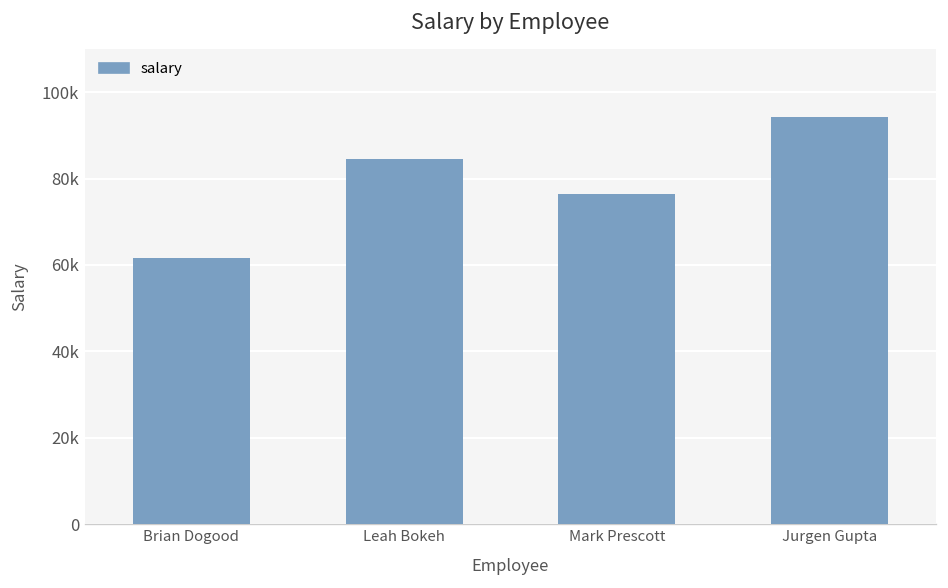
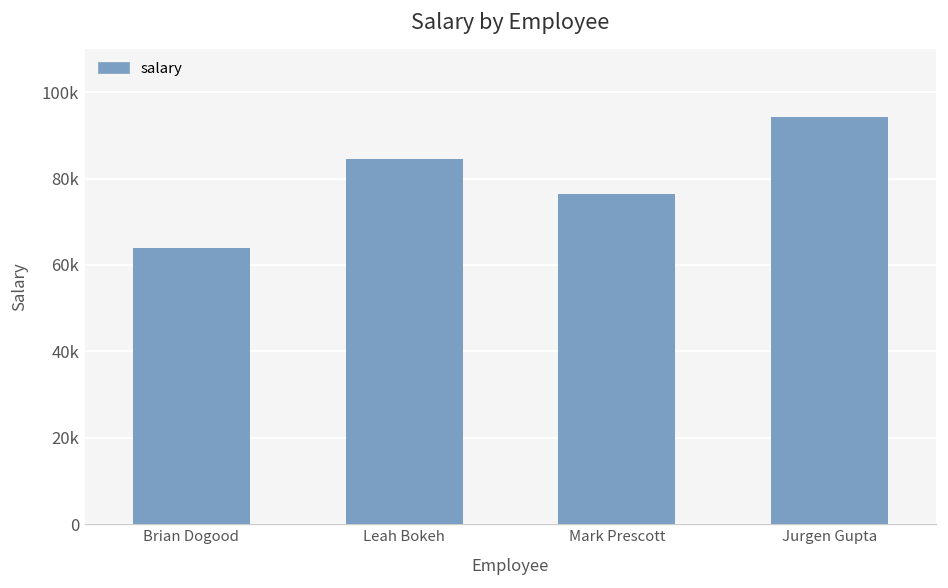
Brian Dogood: 62000 -> 64000
